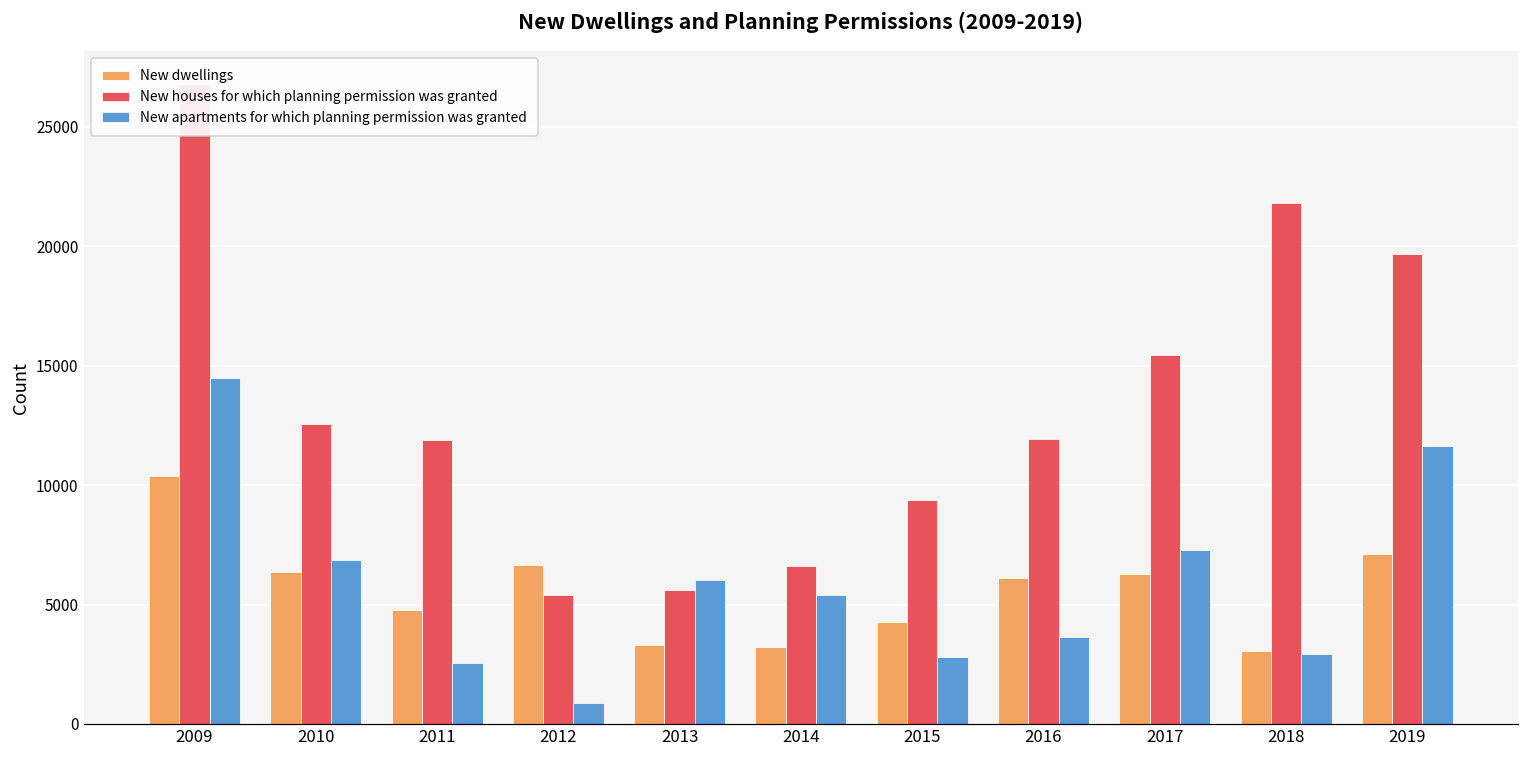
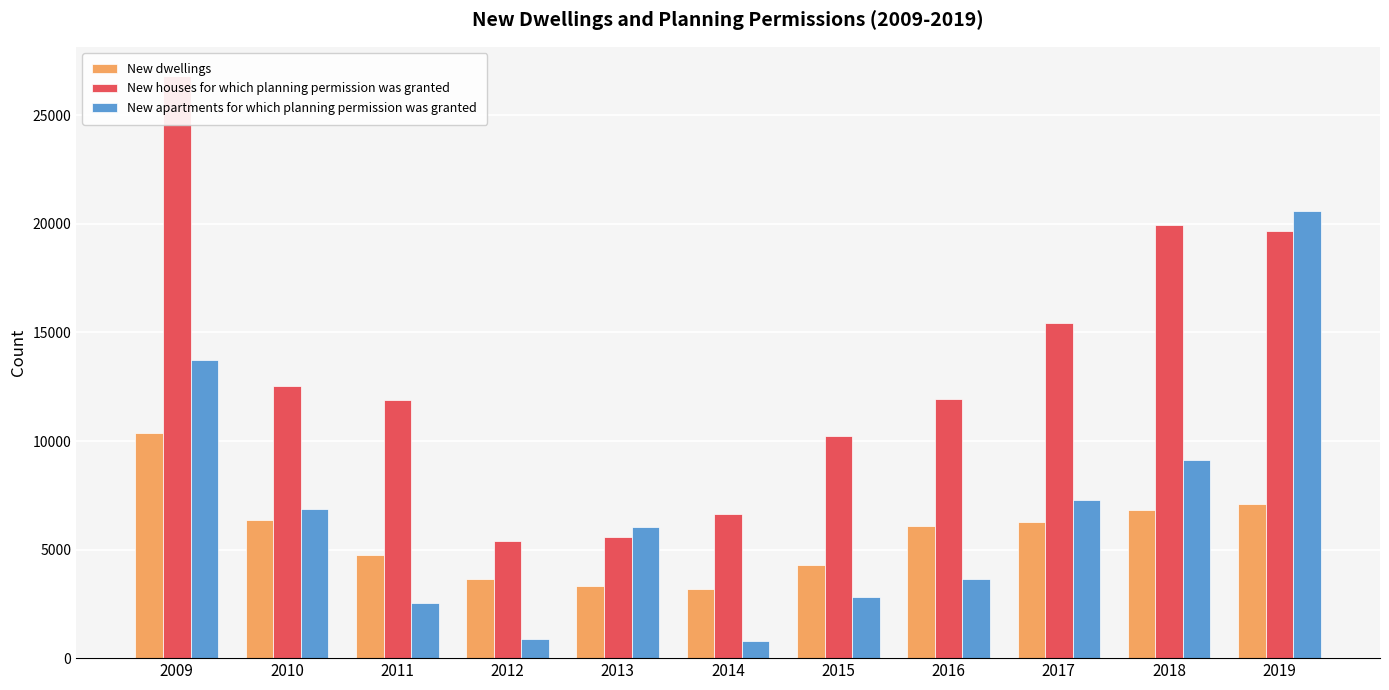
New apartments for which planning permission was granted, 2009: 14500 -> 13700
New dwellings, 2012: 6700 -> 3600
New apartments for which planning permission was granted, 2014: 5400 -> 800
New houses for which planning permission was granted, 2015: 9400 -> 10300
New dwellings, 2018: 3100 -> 6800
New houses for which planning permission was granted, 2018: 21800 -> 20000
New apartments for which planning permission was granted, 2018: 2900 -> 9100
New apartments for which planning permission was granted, 2019: 11600 -> 20600
